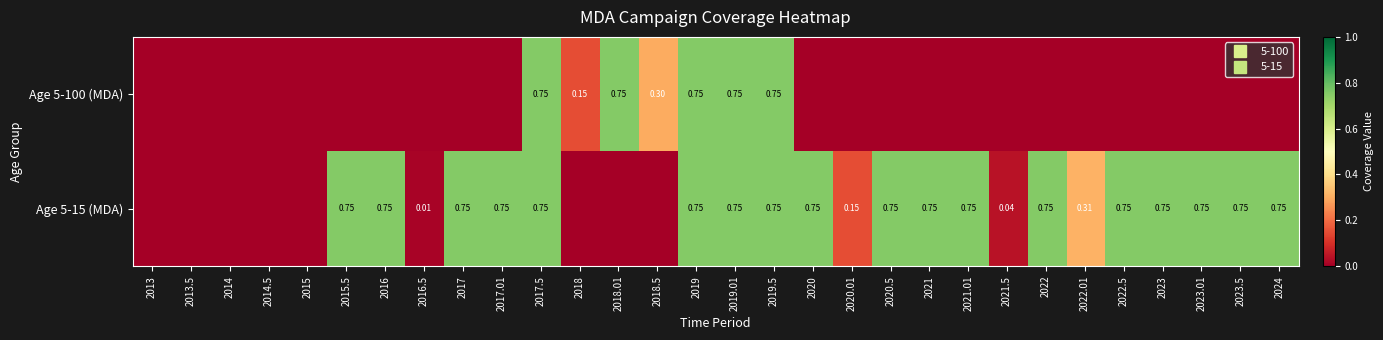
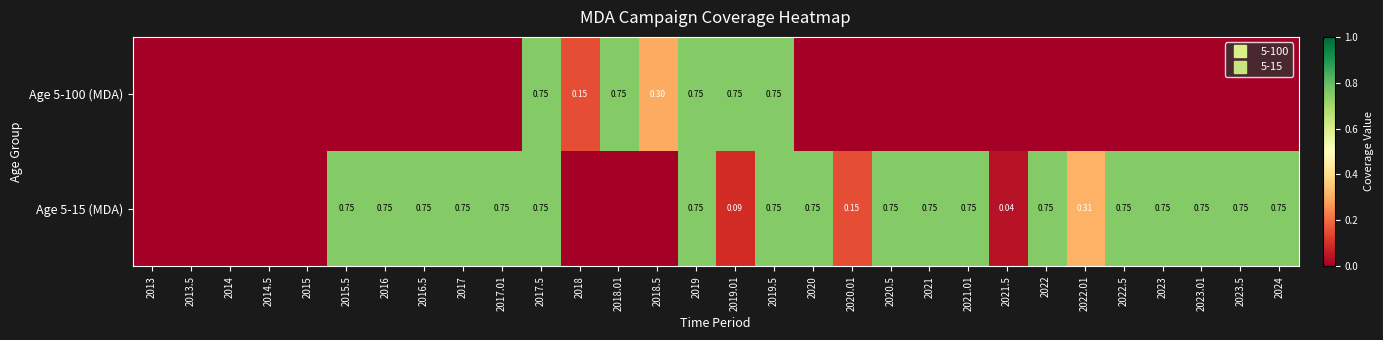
Age 5-15 (MDA), 2016.5: 0.01 -> 0.75
Age 5-15 (MDA), 2019.01: 0.75 -> 0.09
